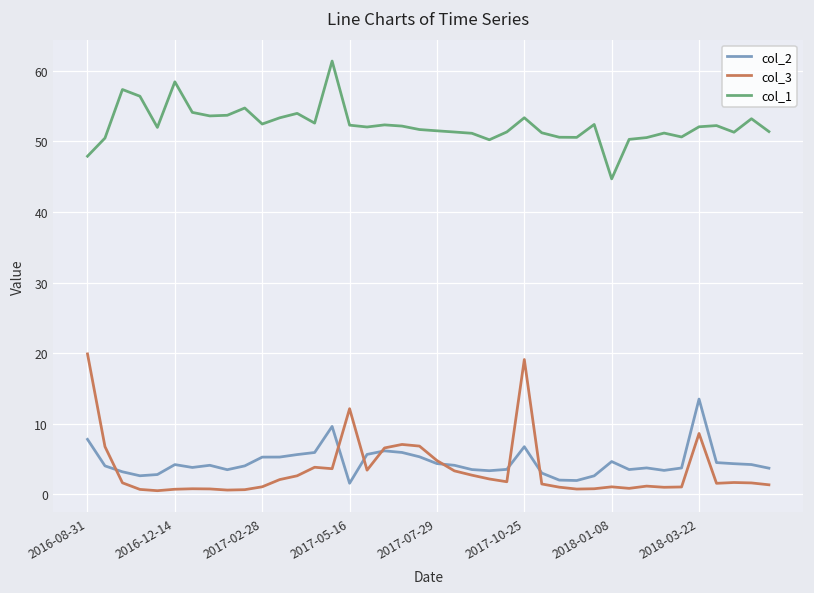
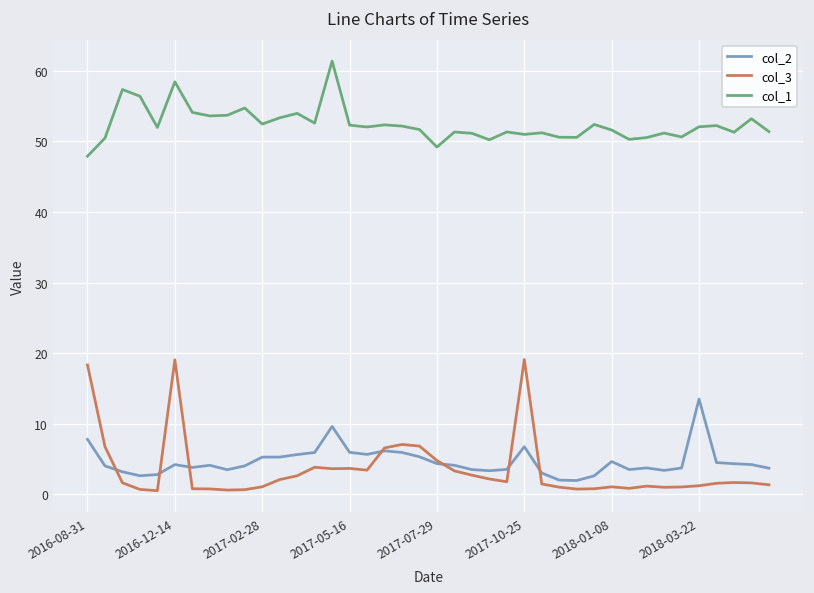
col_3, 2016-08-31: 20 -> 18
col_3, 2016-12-14: 1 -> 19
col_2, 2017-05-16: 2 -> 6
col_3, 2017-05-16: 12 -> 4
col_1, 2017-07-29: 52 -> 49
col_1, 2017-10-25: 53 -> 51
col_1, 2018-01-08: 45 -> 52
col_3, 2018-03-22: 9 -> 1
